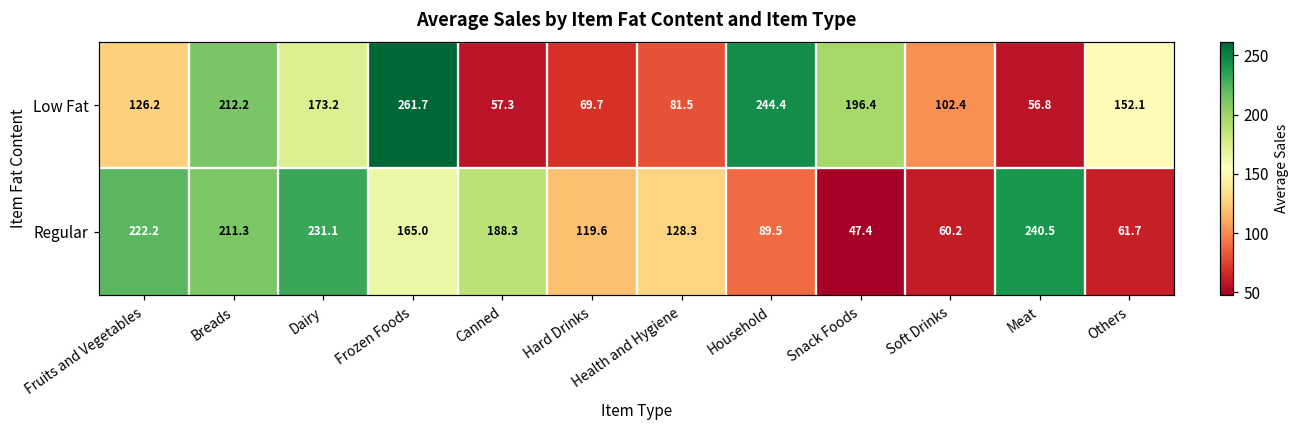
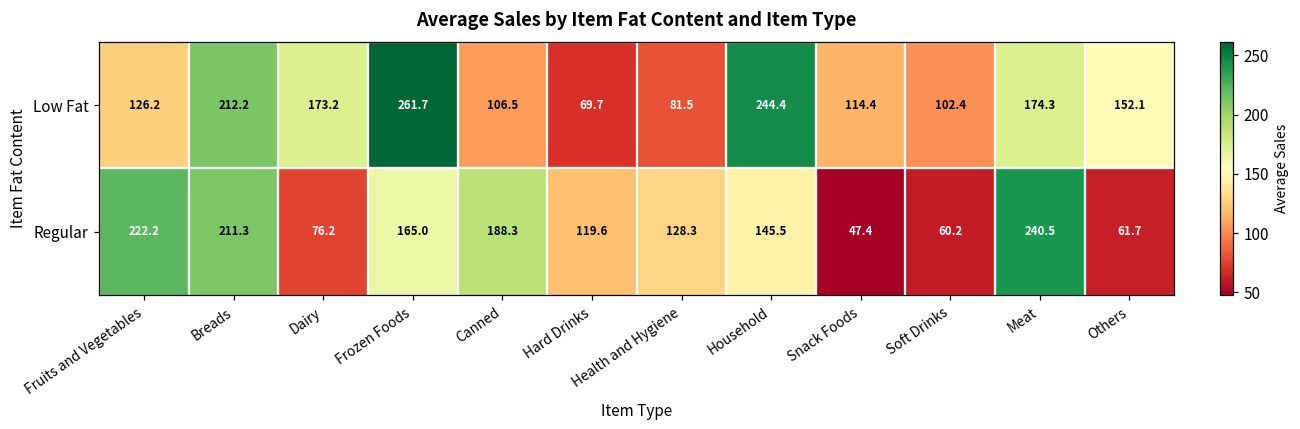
Low Fat, Canned: 57.3 -> 106.5
Low Fat, Snack Foods: 196.4 -> 114.4
Low Fat, Meat: 56.8 -> 174.3
Regular, Dairy: 231.1 -> 76.2
Regular, Household: 89.5 -> 145.5
